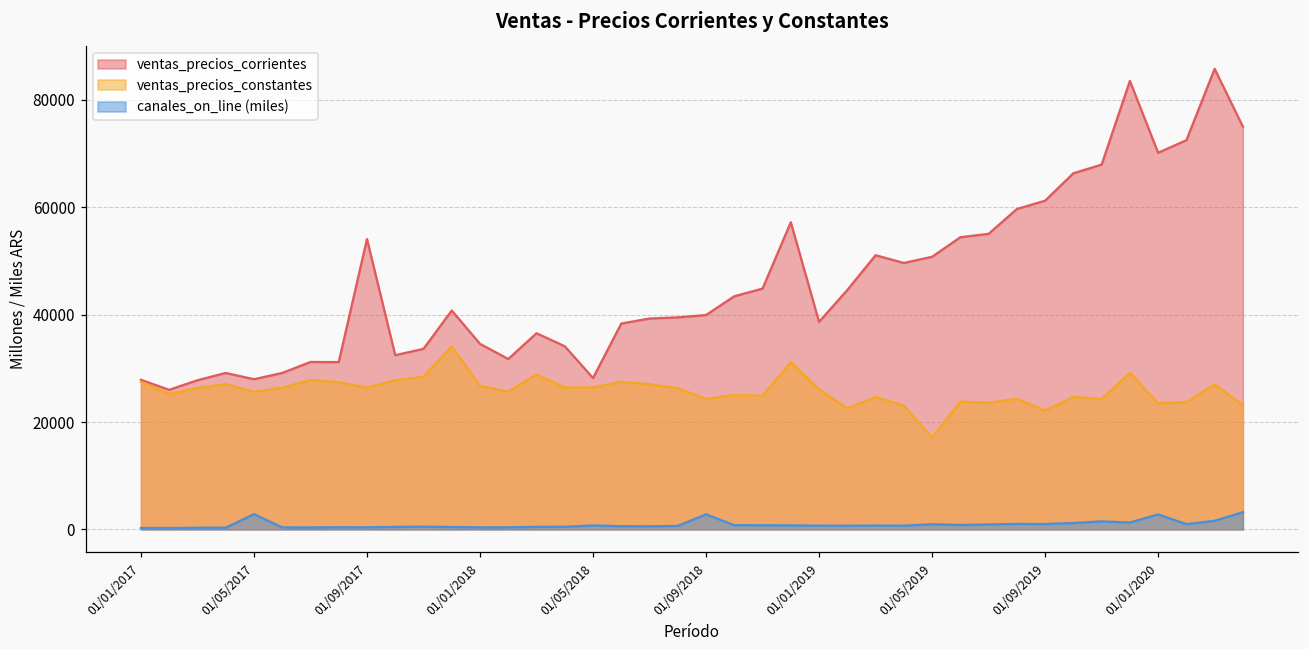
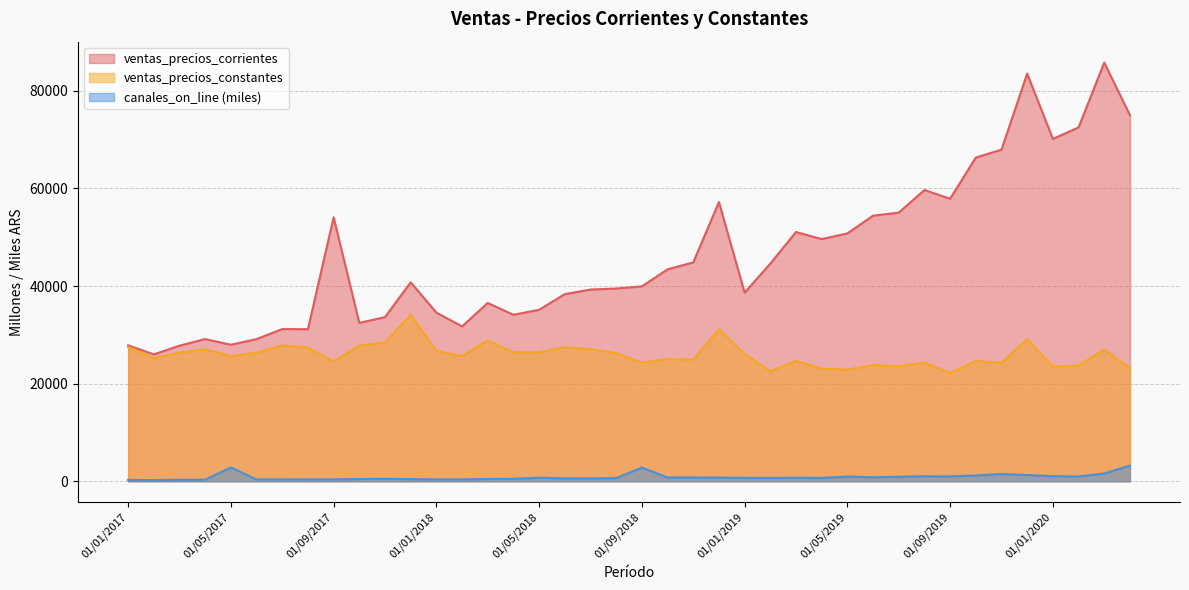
ventas_precios_constantes, 01/09/2017: 26000 -> 25000
ventas_precios_corrientes, 01/05/2018: 28000 -> 35000
ventas_precios_constantes, 01/05/2019: 17000 -> 23000
ventas_precios_corrientes, 01/09/2019: 61000 -> 58000
canales_on_line (miles), 01/01/2020: 3000 -> 1000
